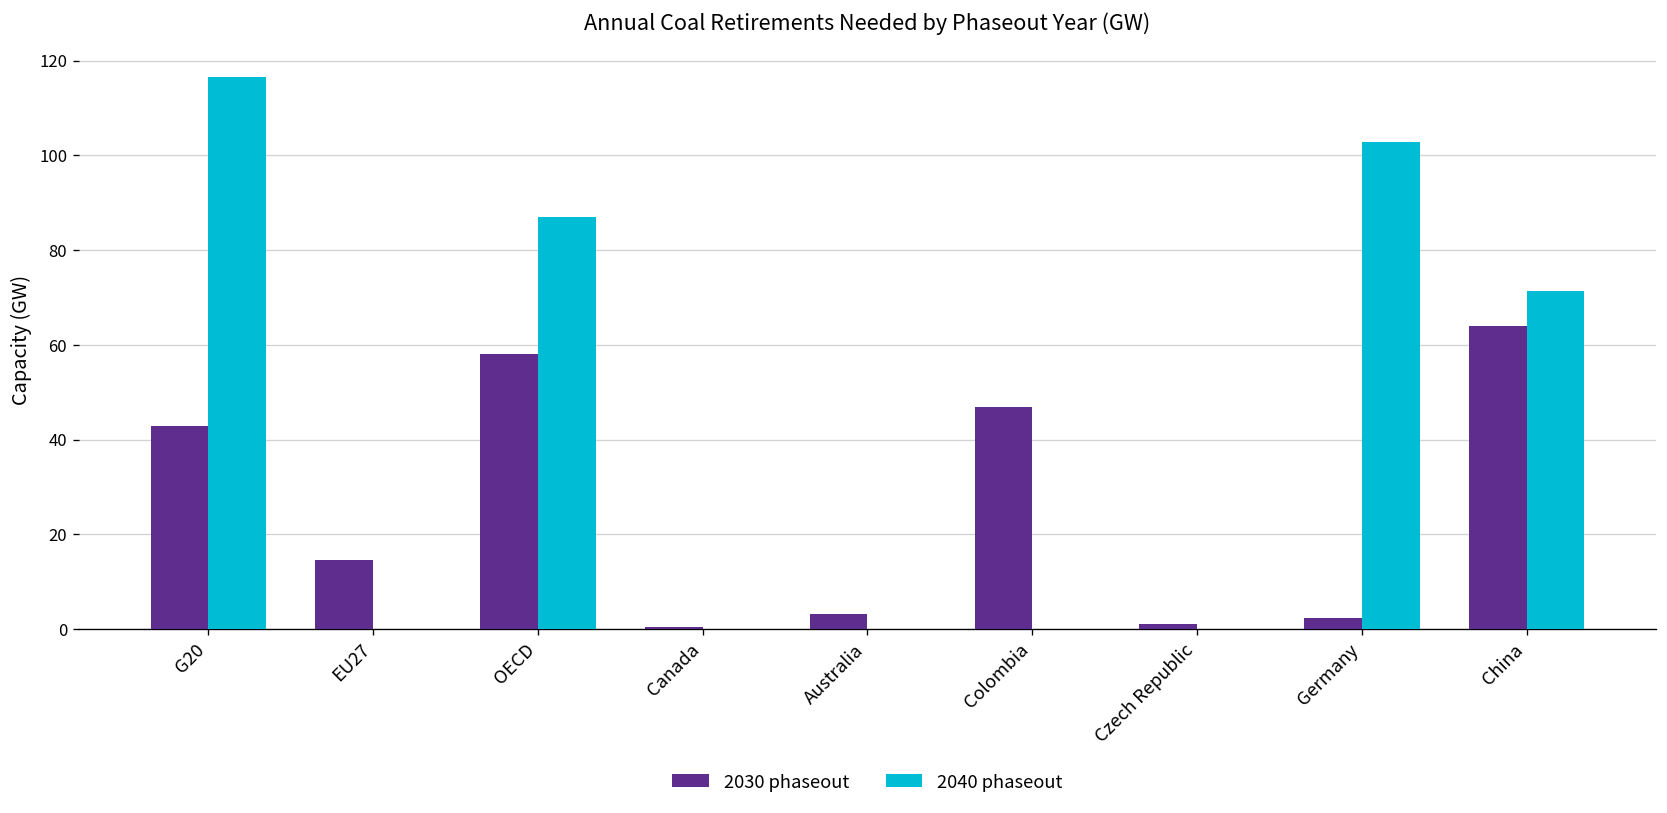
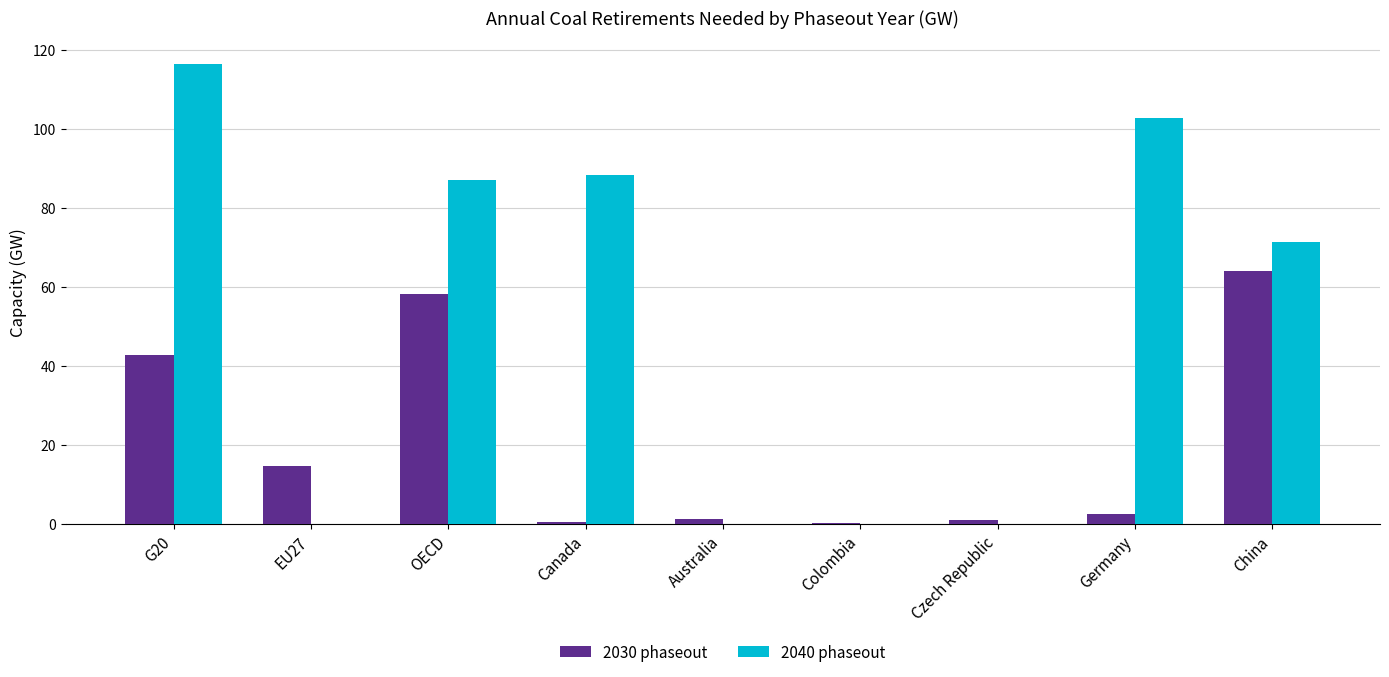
2040 phaseout, Canada: 0 -> 88
2030 phaseout, Australia: 3 -> 1
2030 phaseout, Colombia: 47 -> 0
